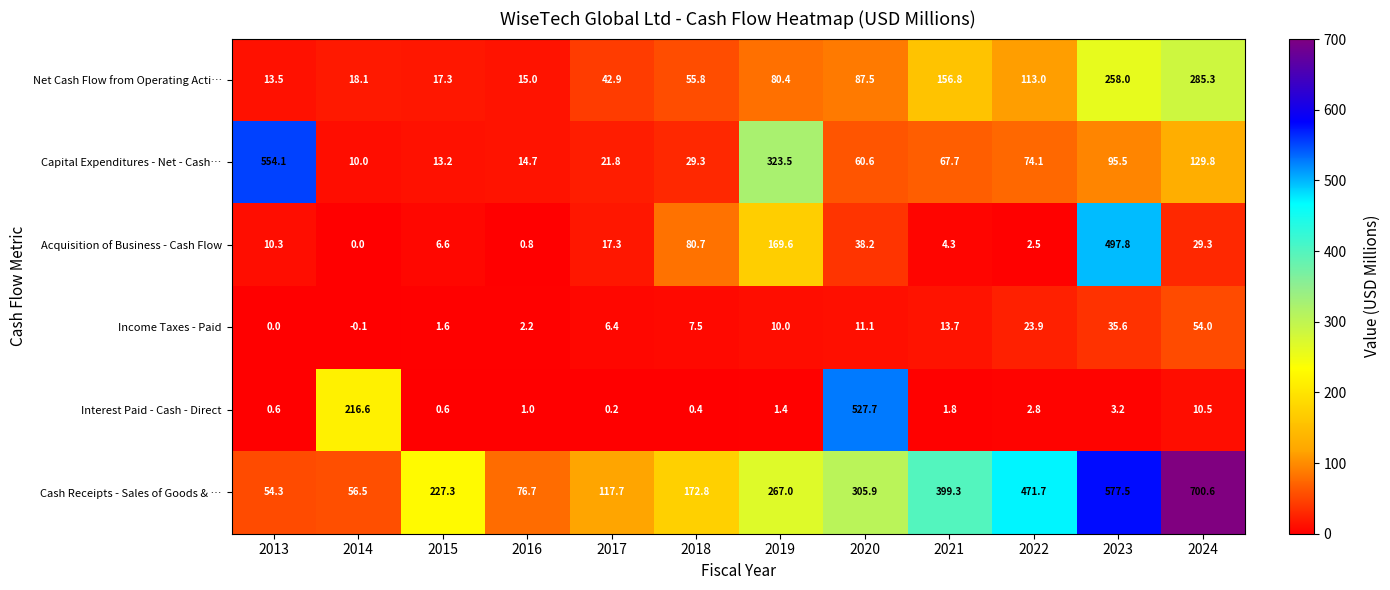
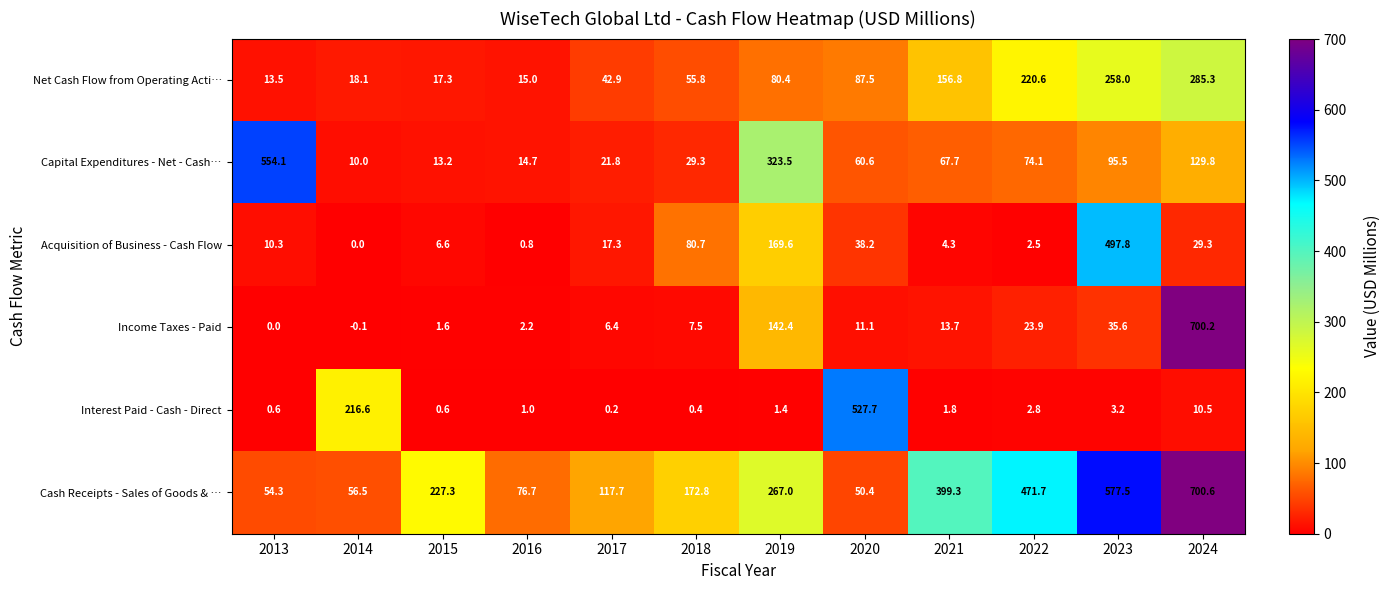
Net Cash Flow from Operating Acti…, 2022: 113.0 -> 220.6
Income Taxes - Paid, 2019: 10.0 -> 142.4
Income Taxes - Paid, 2024: 54.0 -> 700.2
Cash Receipts - Sales of Goods & …, 2020: 305.9 -> 50.4
